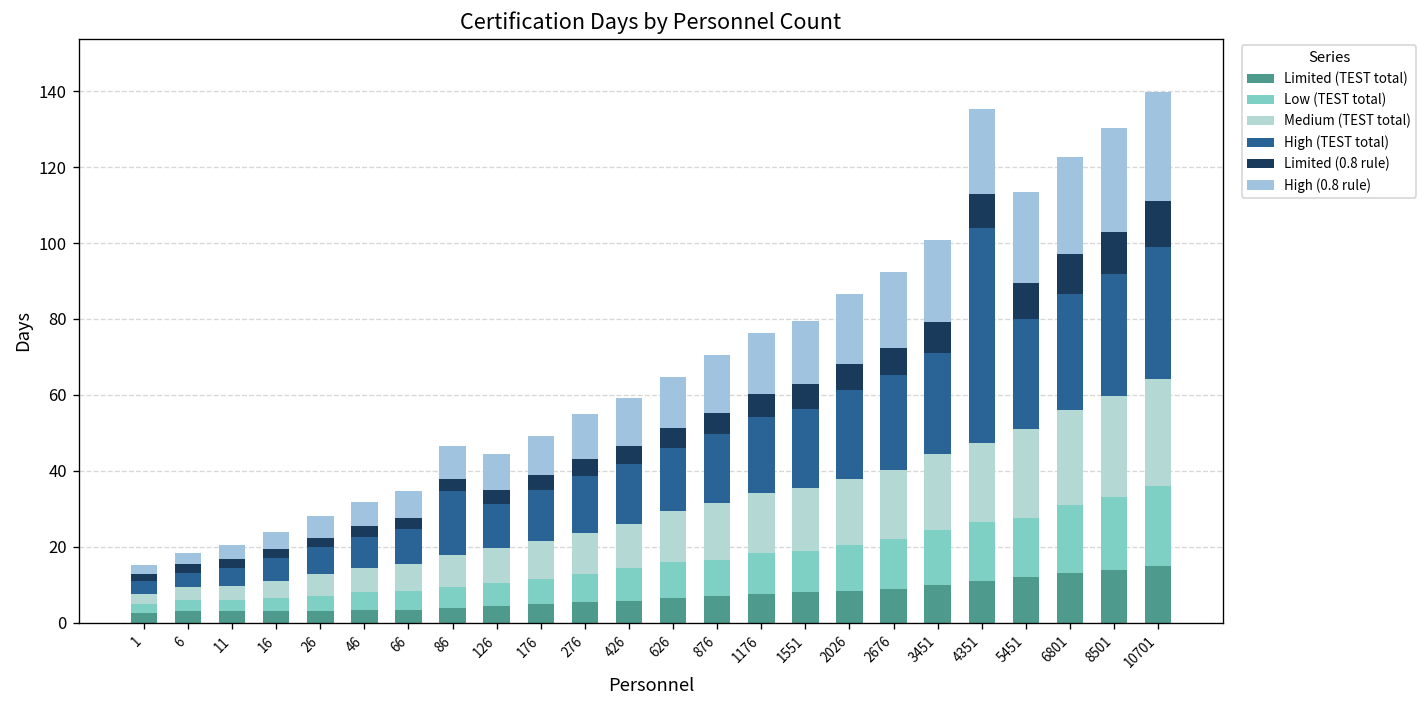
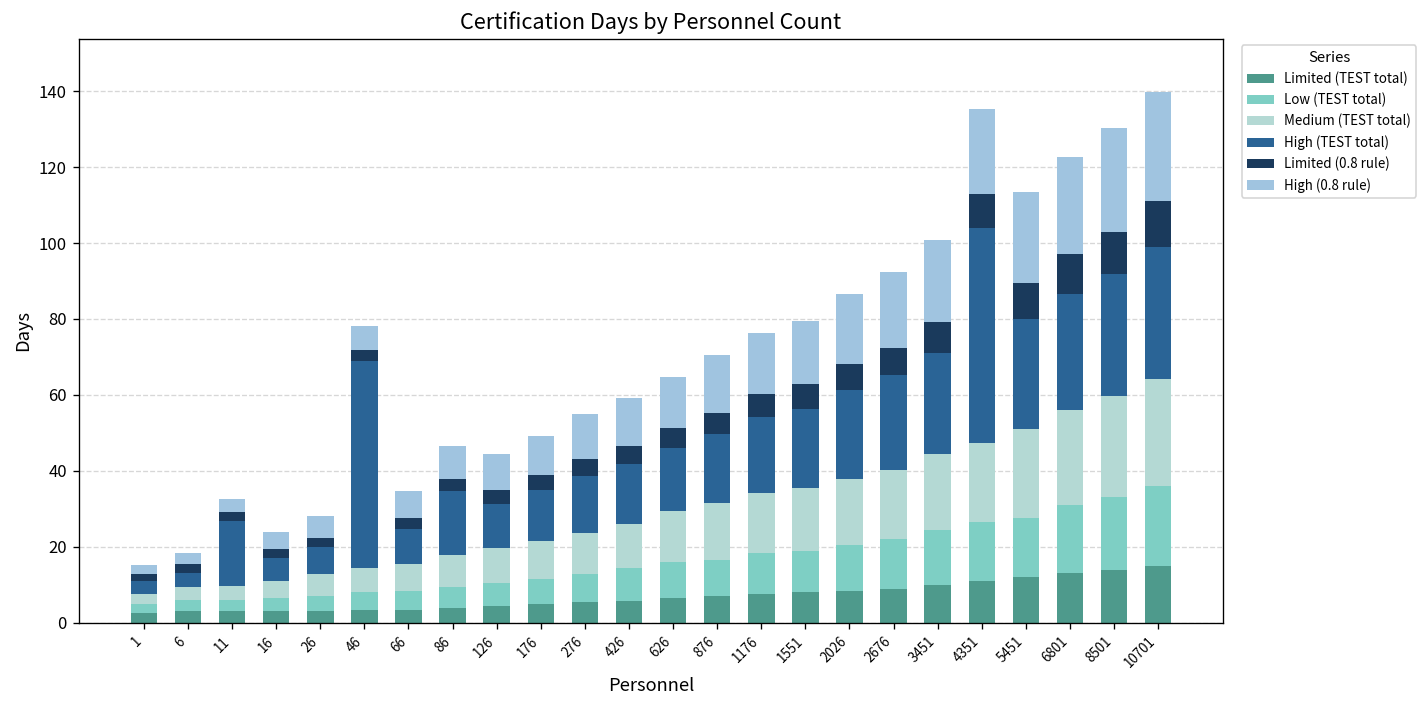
High (TEST total), 11: 5 -> 17
High (TEST total), 46: 8 -> 55
